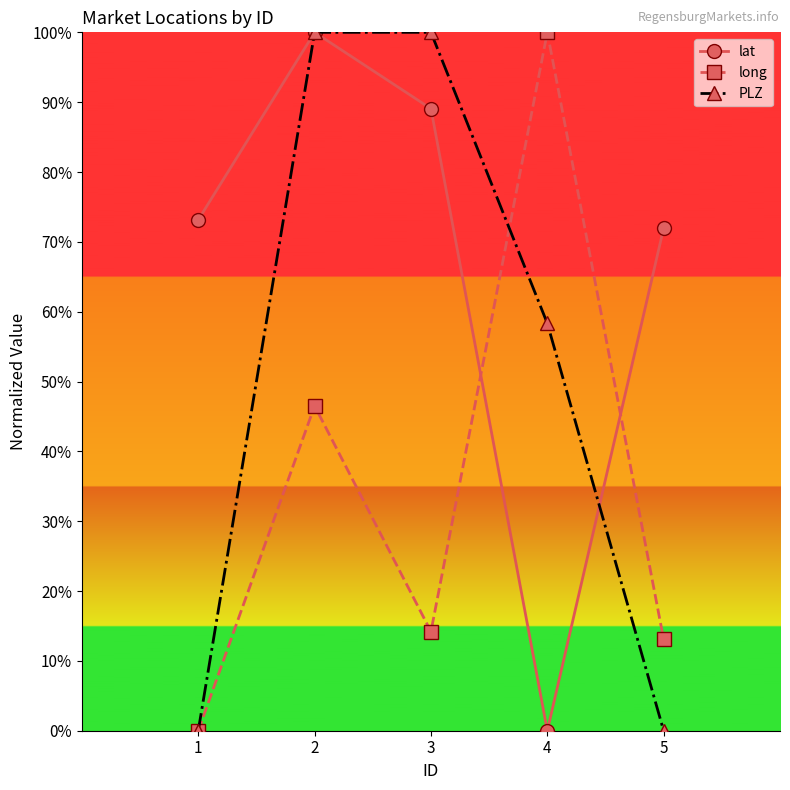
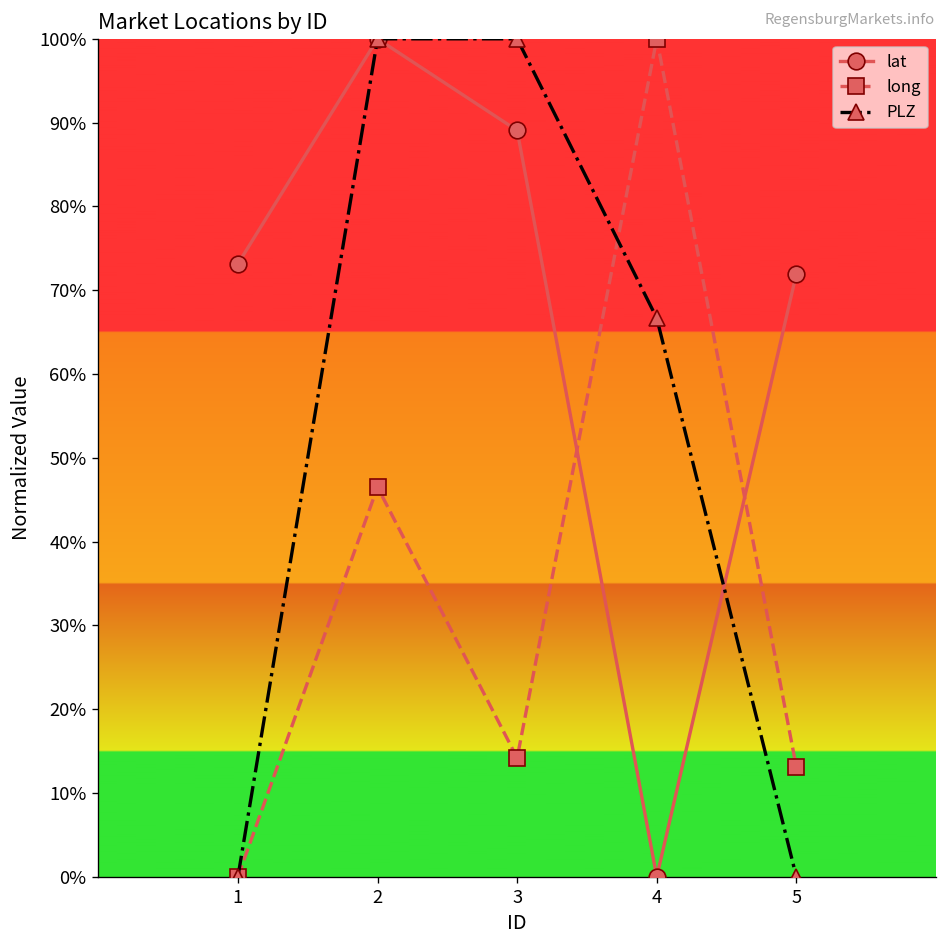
PLZ, 4: 58% -> 67%
